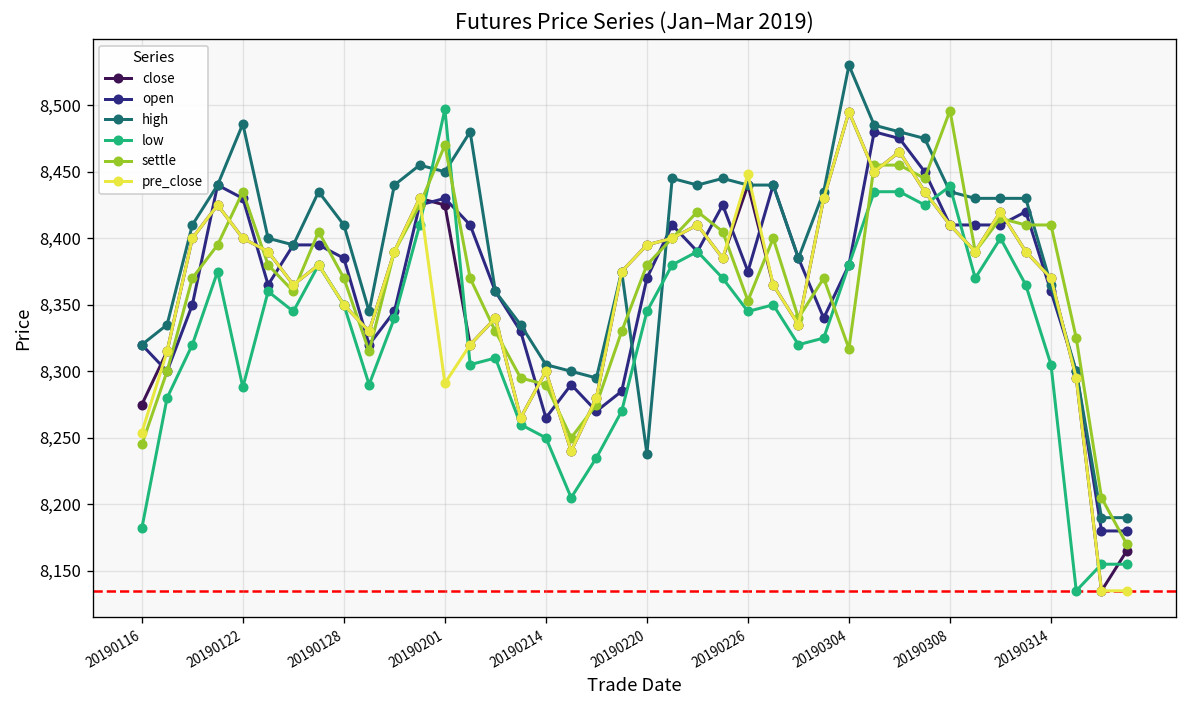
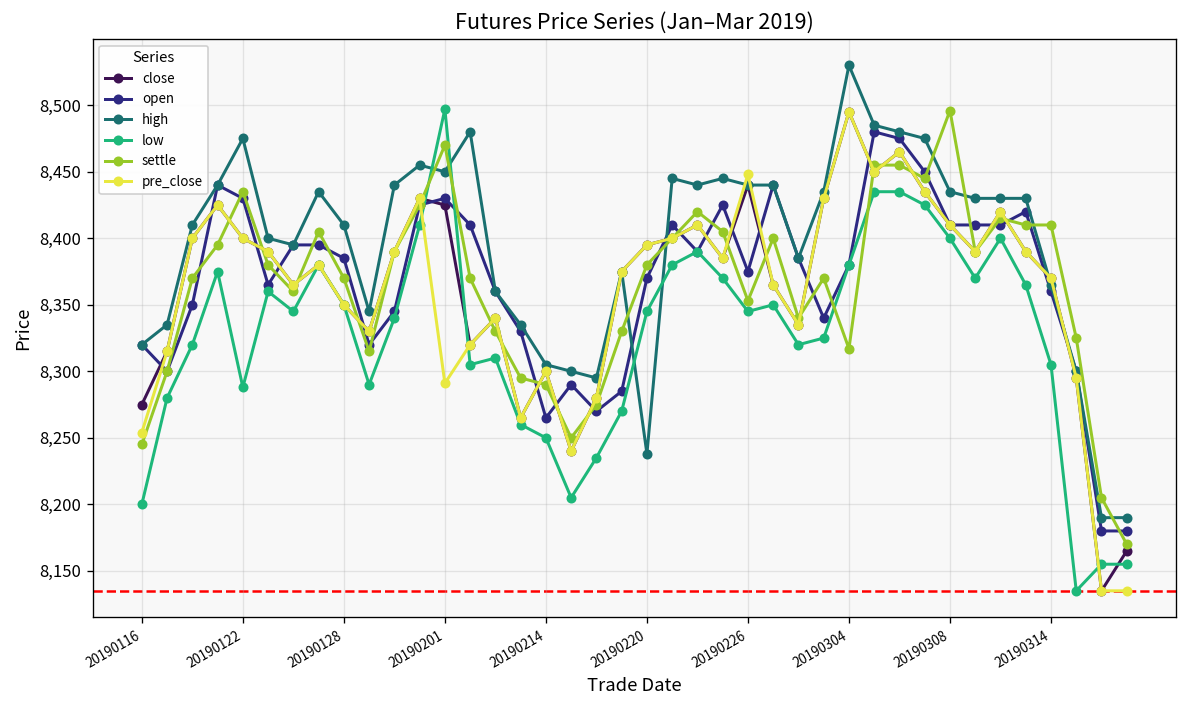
low, 20190116: 8,182 -> 8,200
high, 20190122: 8,486 -> 8,475
low, 20190308: 8,439 -> 8,400
